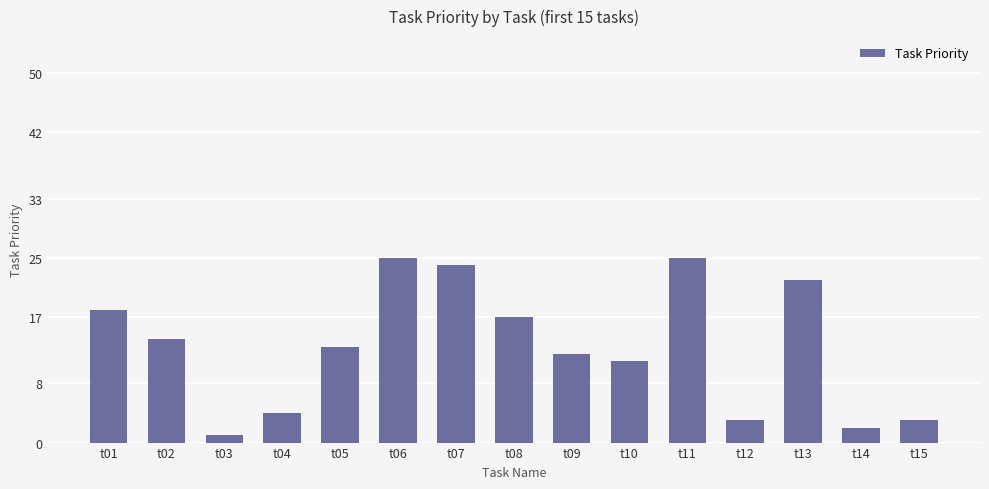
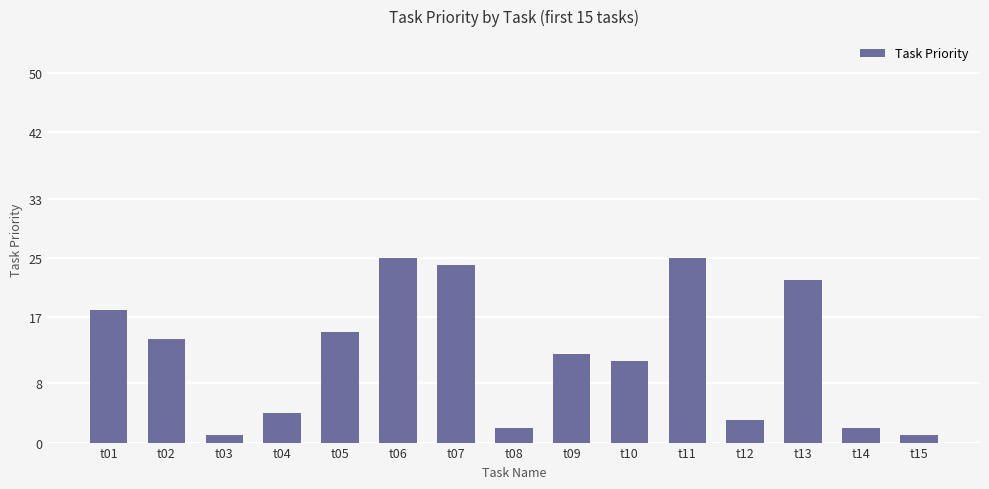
t05: 13 -> 15
t08: 17 -> 2
t15: 3 -> 1
